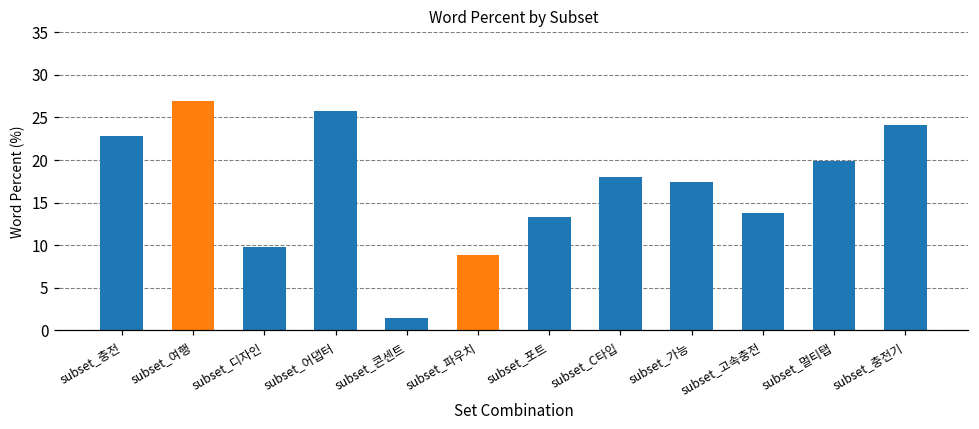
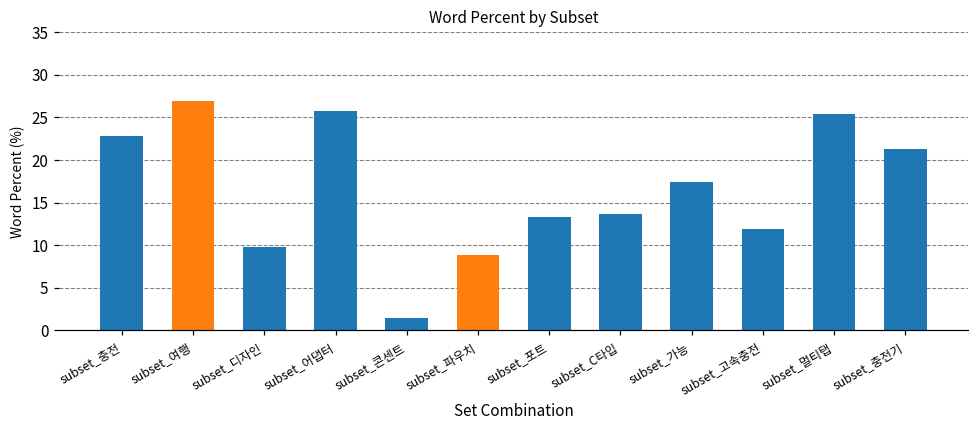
subset_C타입: 18 -> 14
subset_고속충전: 14 -> 12
subset_멀티탭: 20 -> 25
subset_충전기: 24 -> 21
